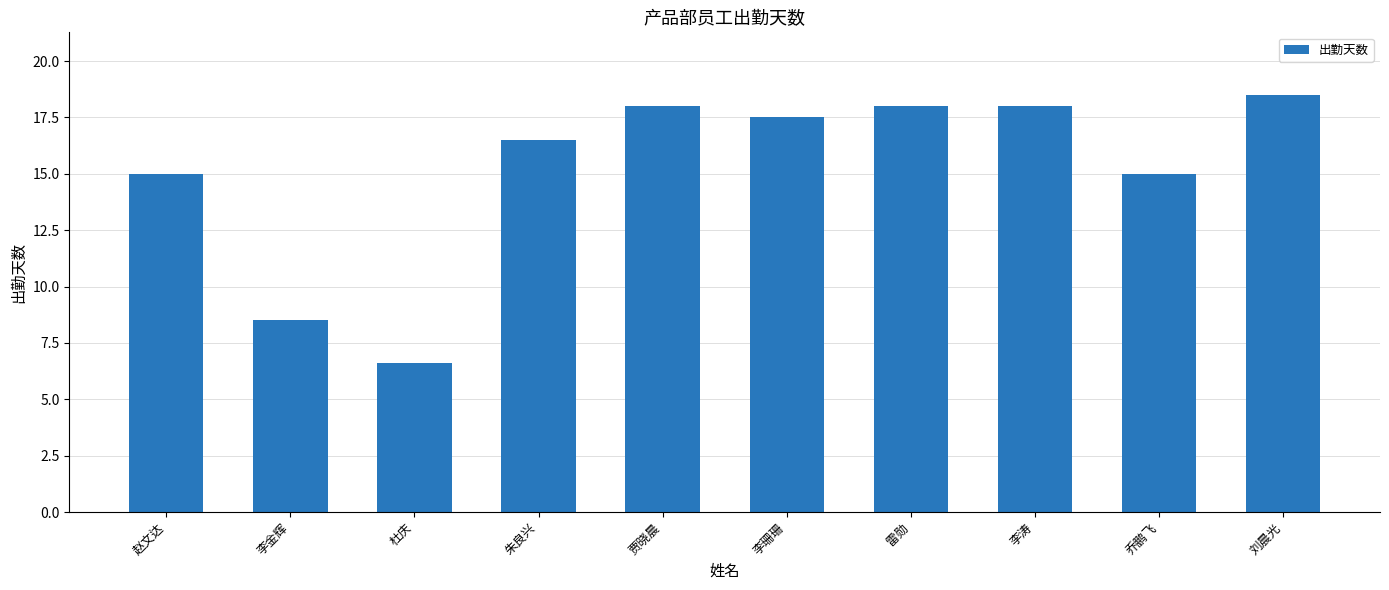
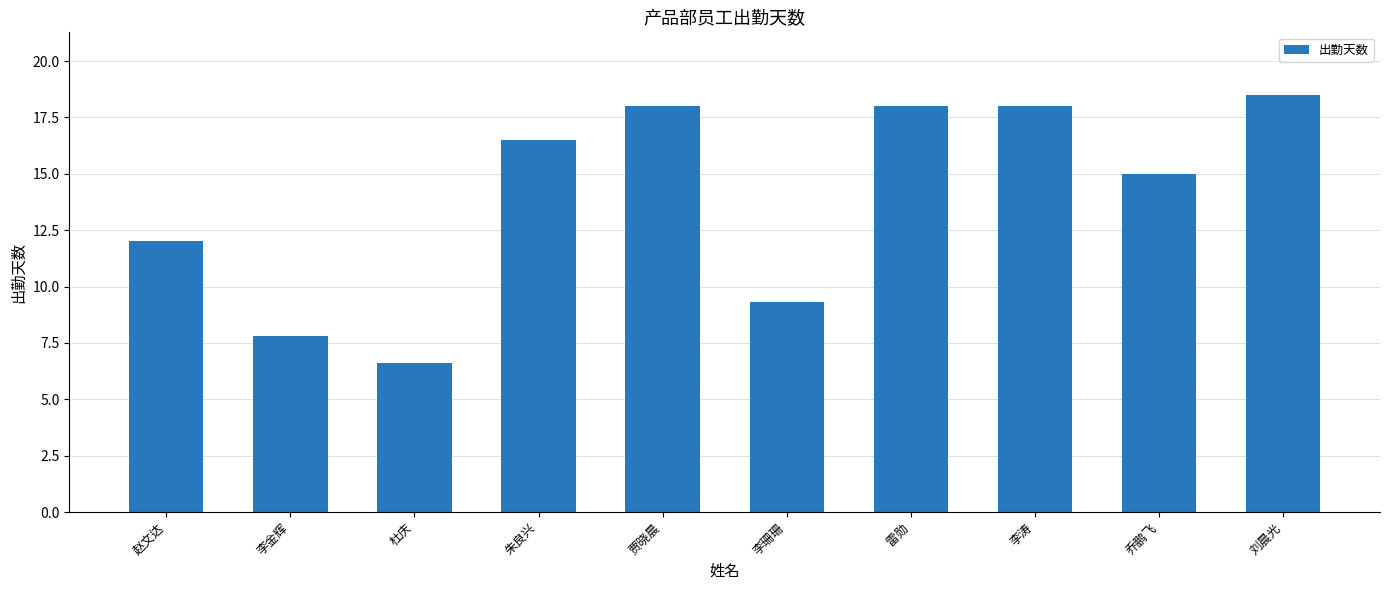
赵文达: 15 -> 12
李金辉: 8.5 -> 7.8
李珊珊: 17.5 -> 9.3
